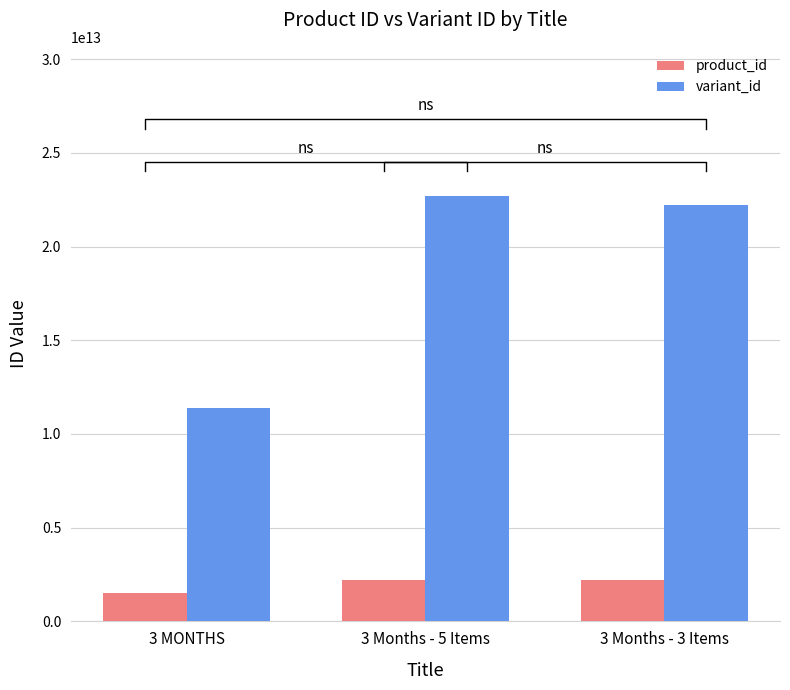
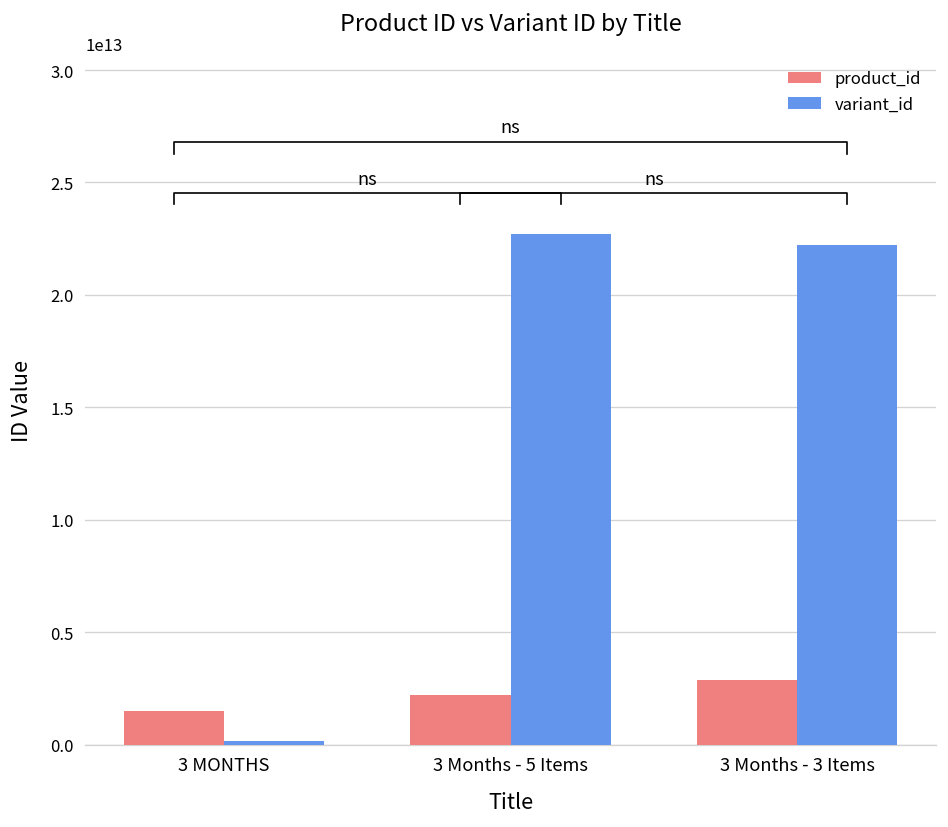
variant_id, 3 MONTHS: 11400000000000 -> 200000000000
product_id, 3 Months - 3 Items: 2200000000000 -> 2900000000000
